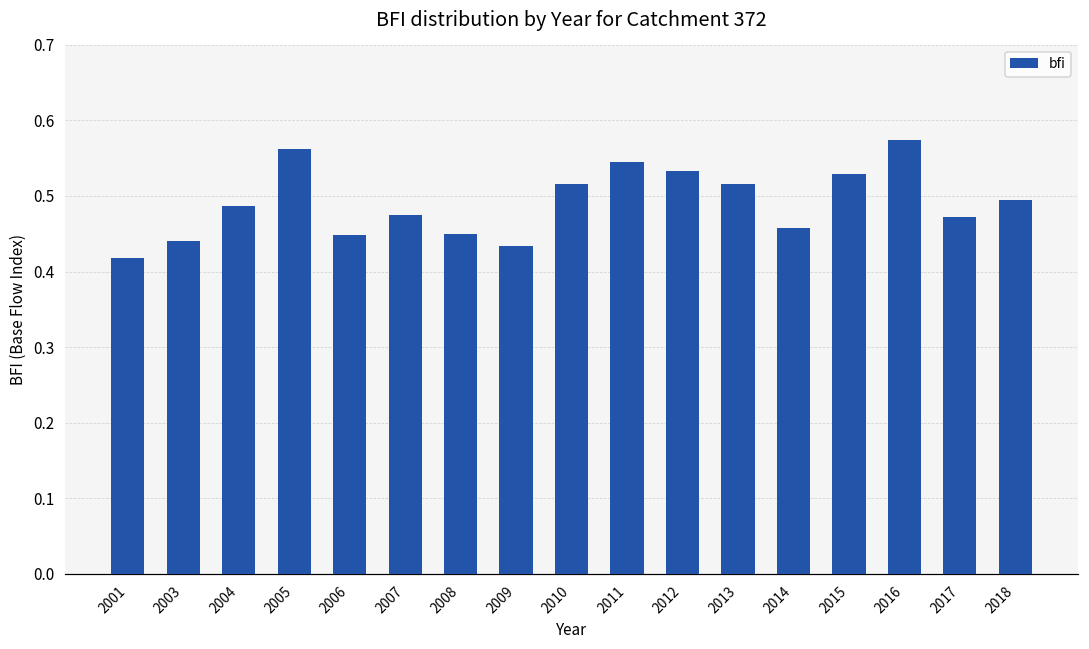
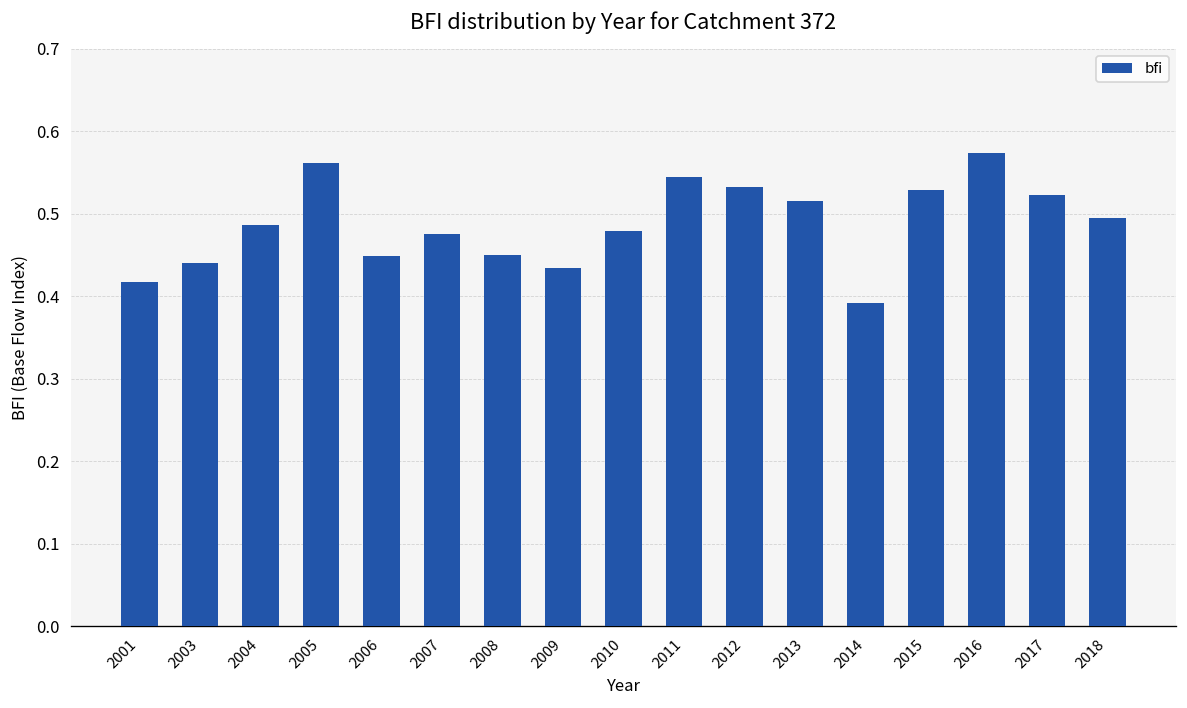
2010: 0.52 -> 0.48
2014: 0.46 -> 0.39
2017: 0.47 -> 0.52
